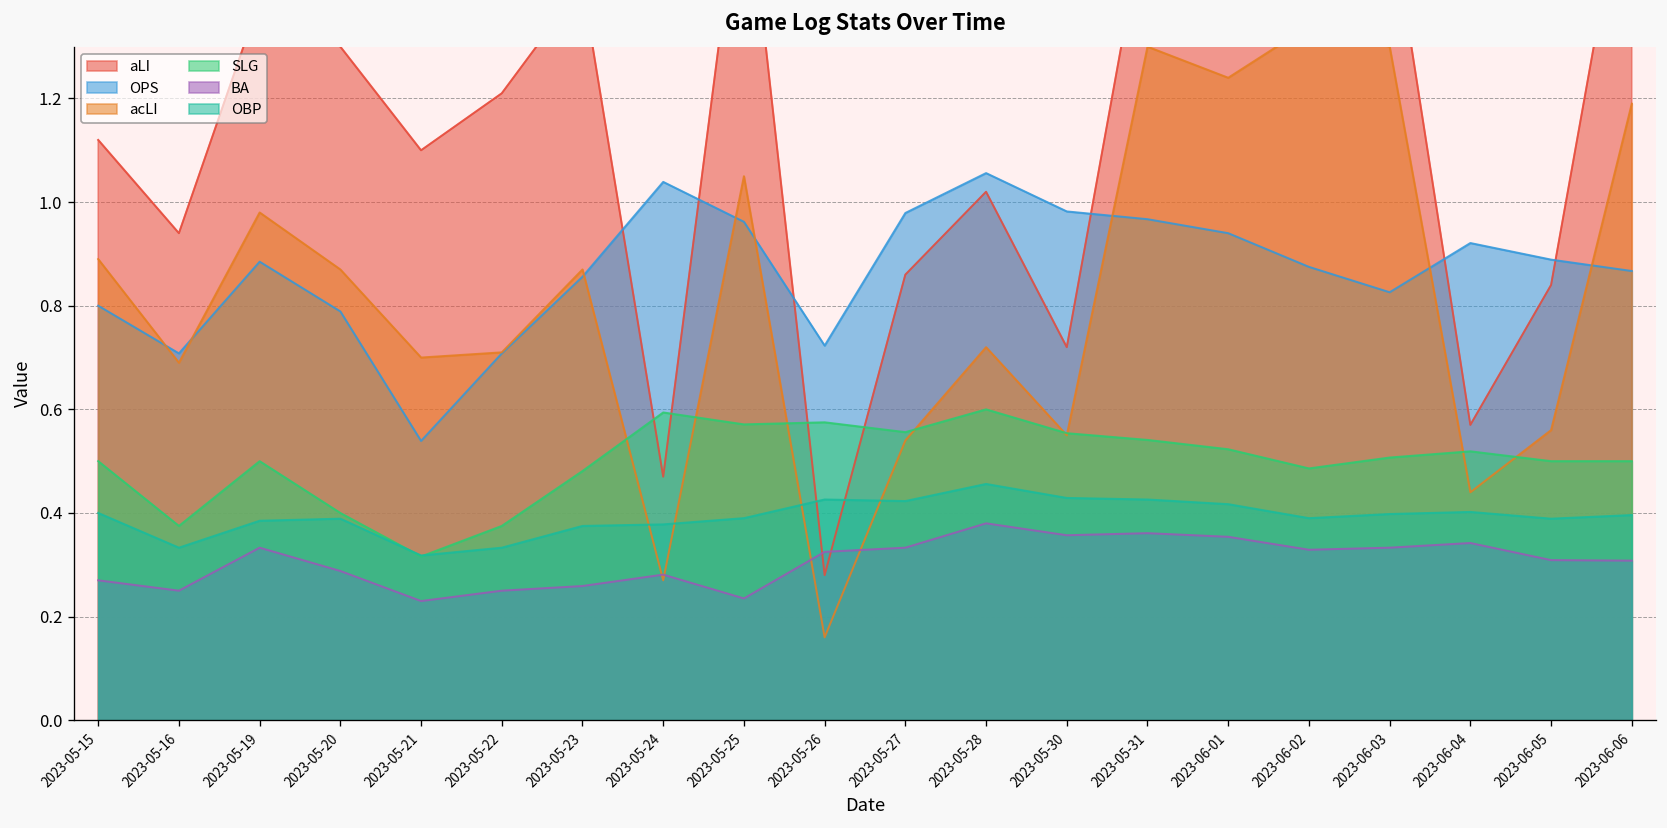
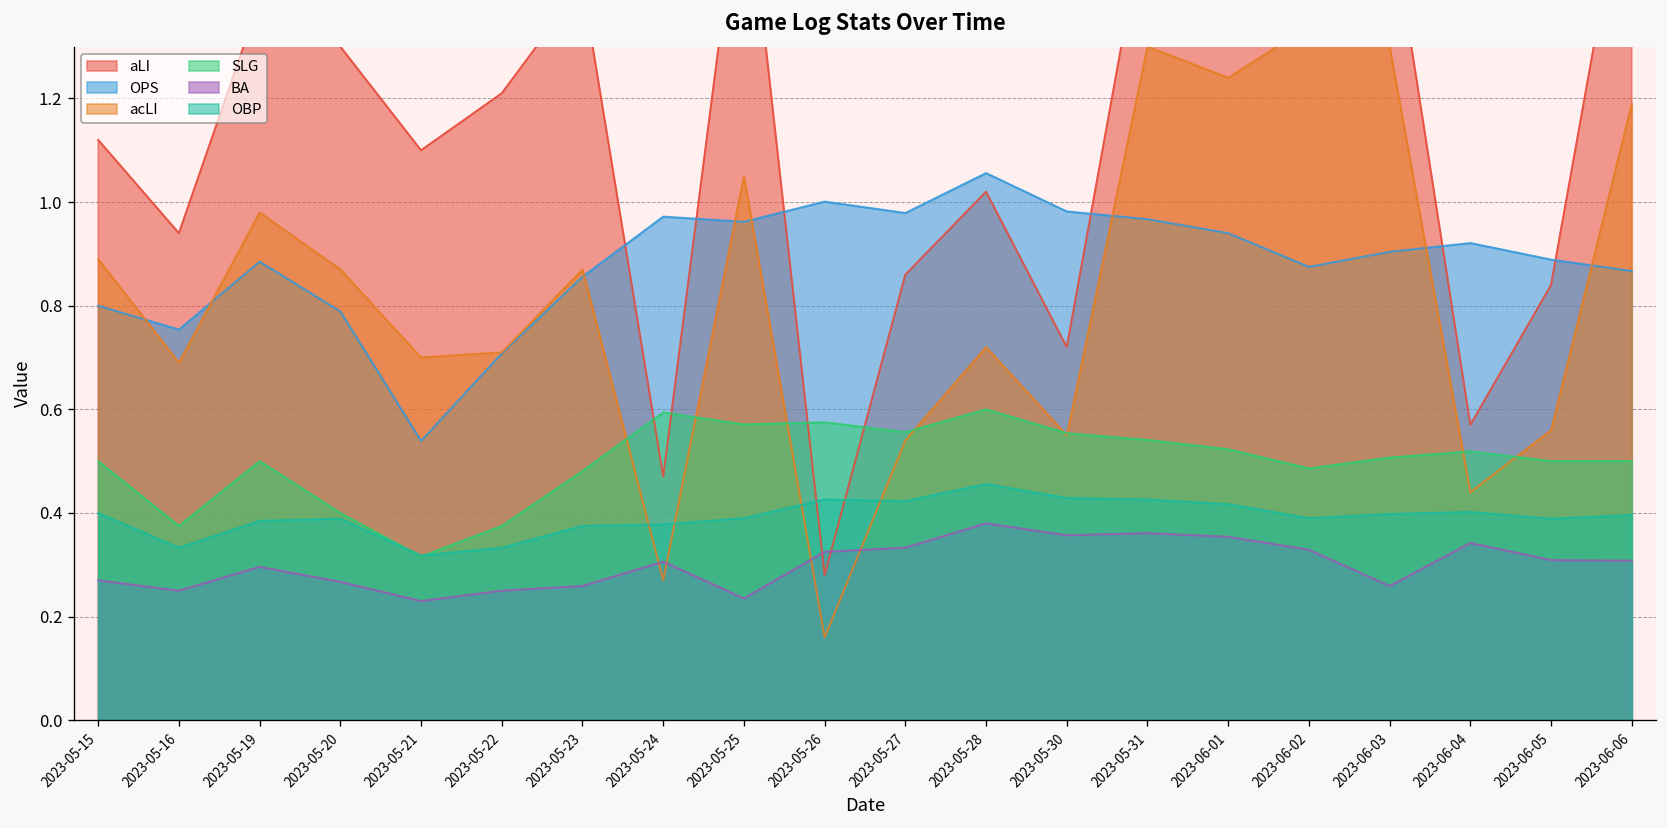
OPS, 2023-05-16: 0.71 -> 0.75
BA, 2023-05-19: 0.33 -> 0.30
BA, 2023-05-20: 0.29 -> 0.27
OPS, 2023-05-24: 1.04 -> 0.97
BA, 2023-05-24: 0.28 -> 0.31
OPS, 2023-05-26: 0.72 -> 1.00
OPS, 2023-06-03: 0.83 -> 0.90
BA, 2023-06-03: 0.33 -> 0.26
